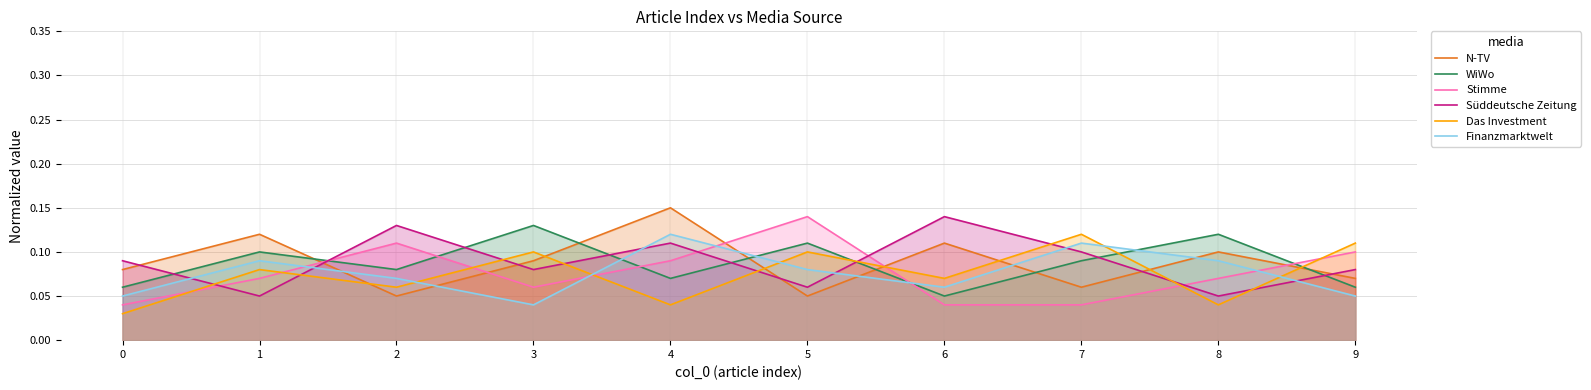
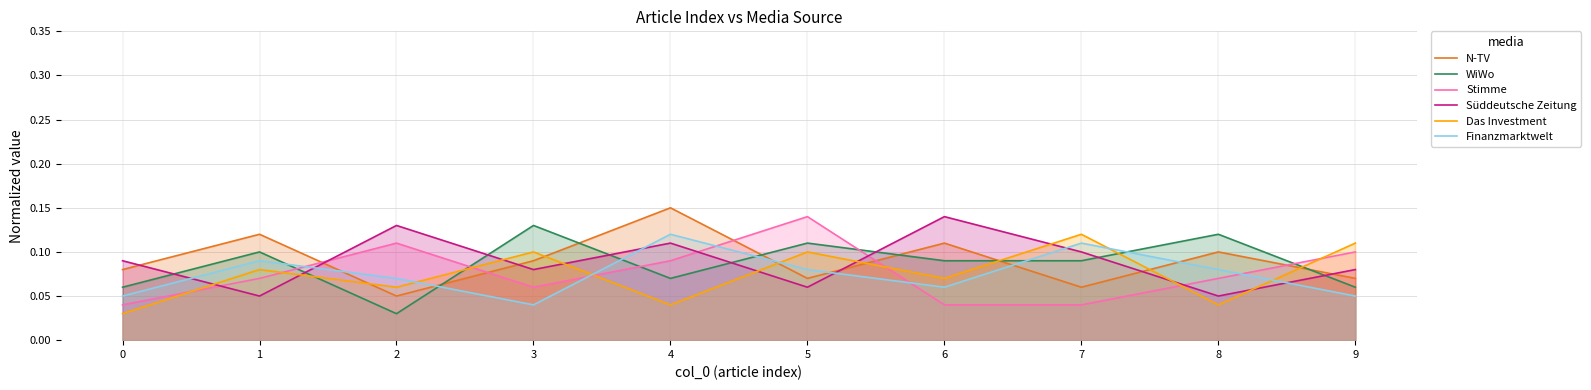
WiWo, 2: 0.08 -> 0.03
N-TV, 5: 0.05 -> 0.07
WiWo, 6: 0.05 -> 0.09
Finanzmarktwelt, 8: 0.09 -> 0.08
